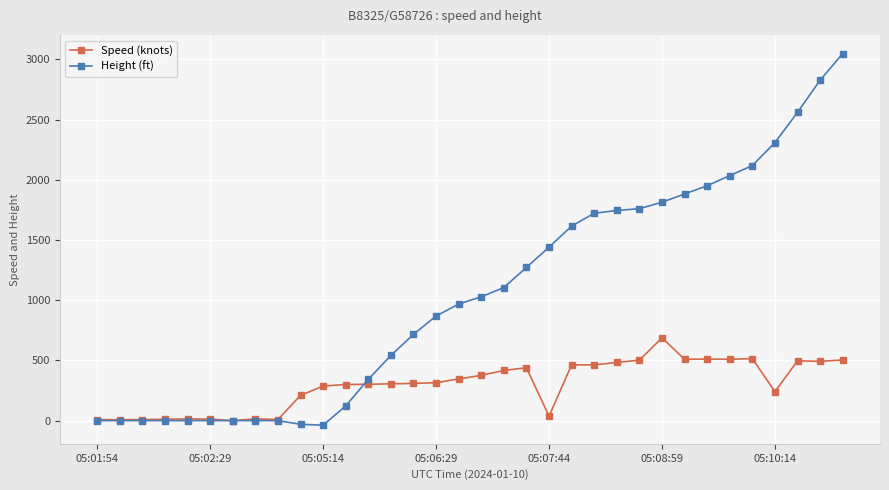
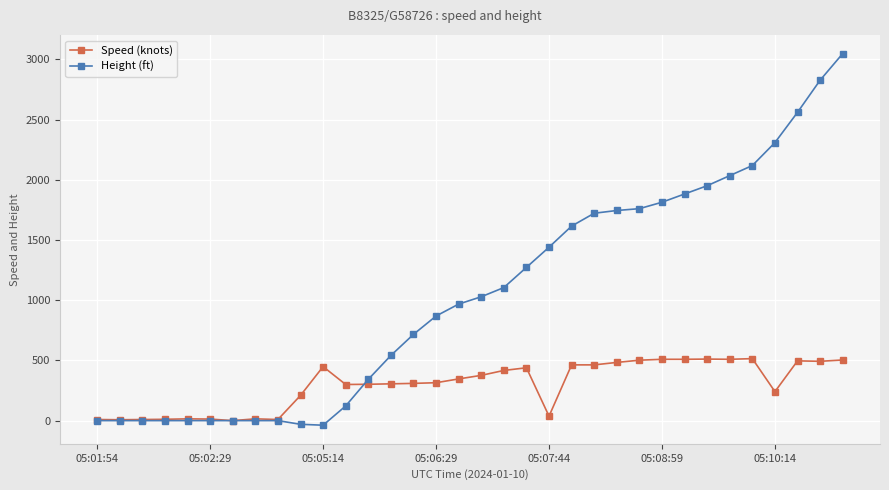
Speed (knots), 05:05:14: 290 -> 450
Speed (knots), 05:08:59: 690 -> 510
